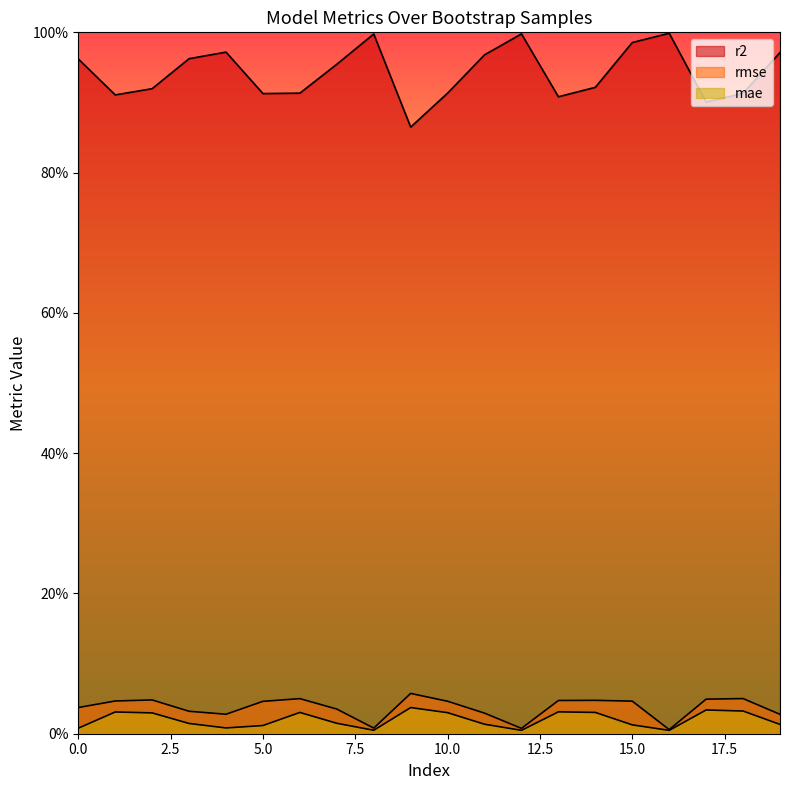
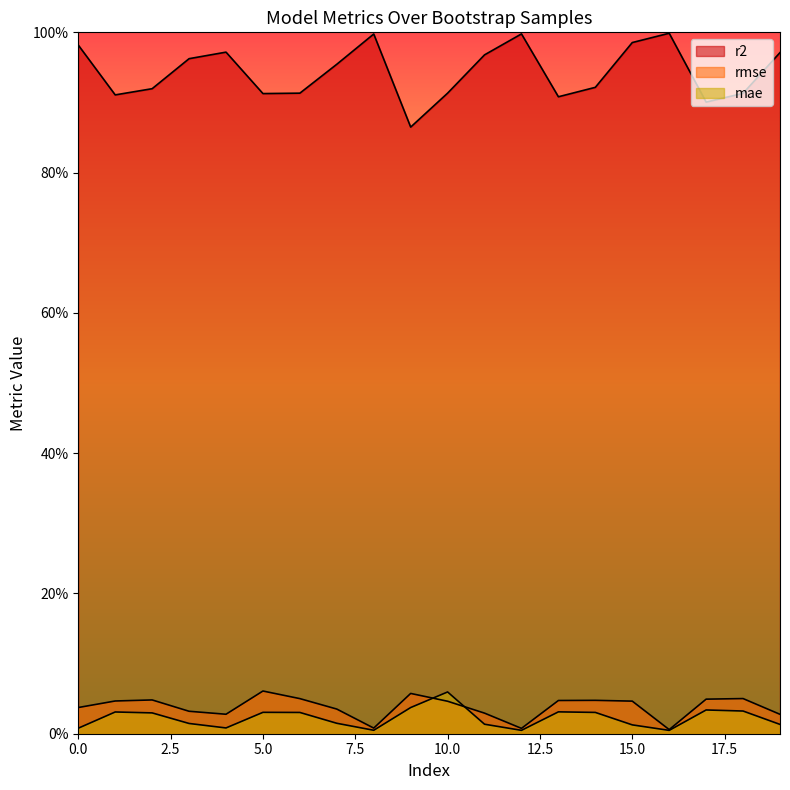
r2, 0.0: 96% -> 98%
rmse, 5.0: 5% -> 6%
mae, 5.0: 1% -> 3%
mae, 10.0: 3% -> 6%
